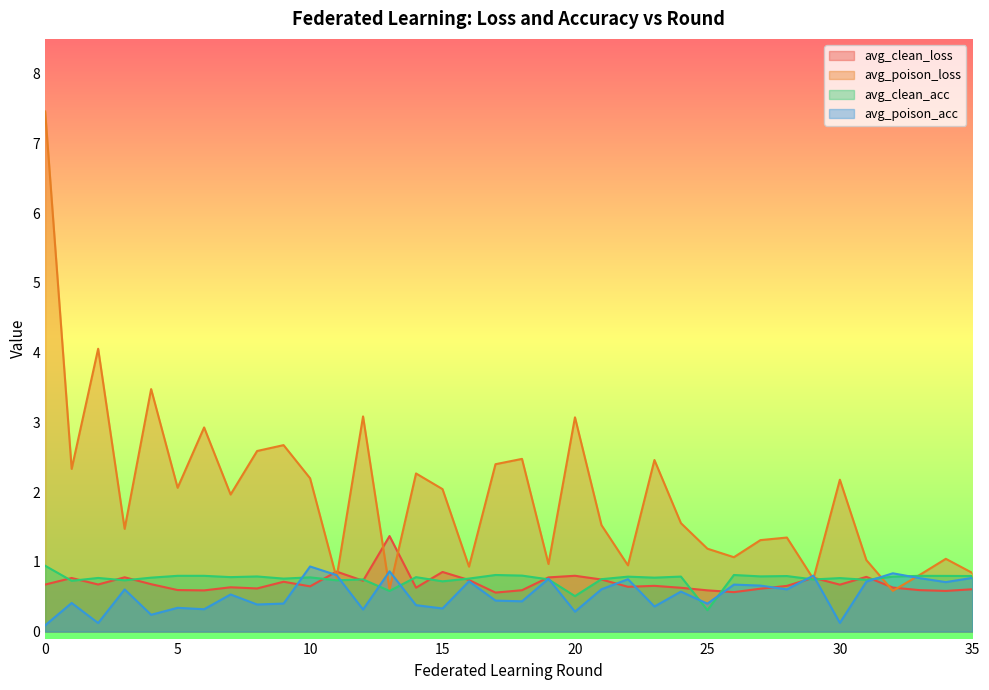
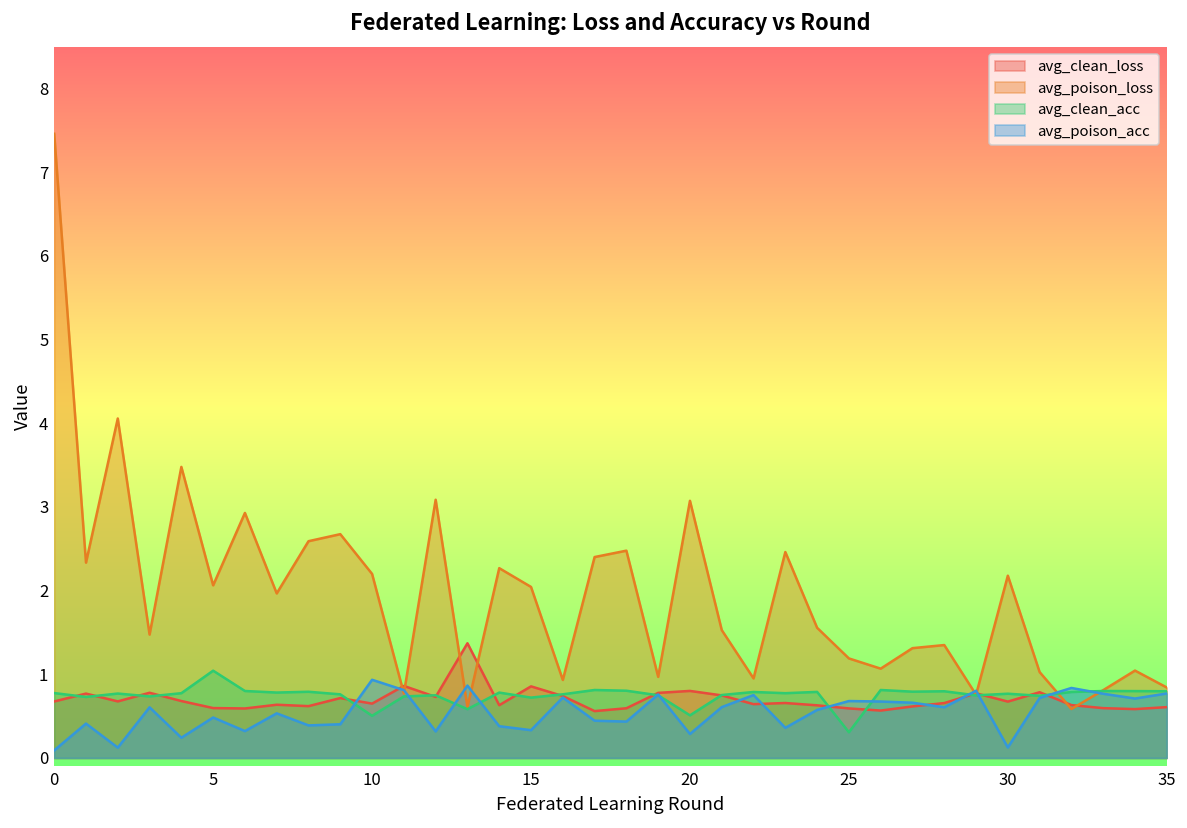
avg_clean_acc, 0: 0.9 -> 0.8
avg_clean_acc, 5: 0.8 -> 1.0
avg_poison_acc, 5: 0.3 -> 0.5
avg_clean_acc, 10: 0.8 -> 0.5
avg_poison_acc, 25: 0.4 -> 0.7
